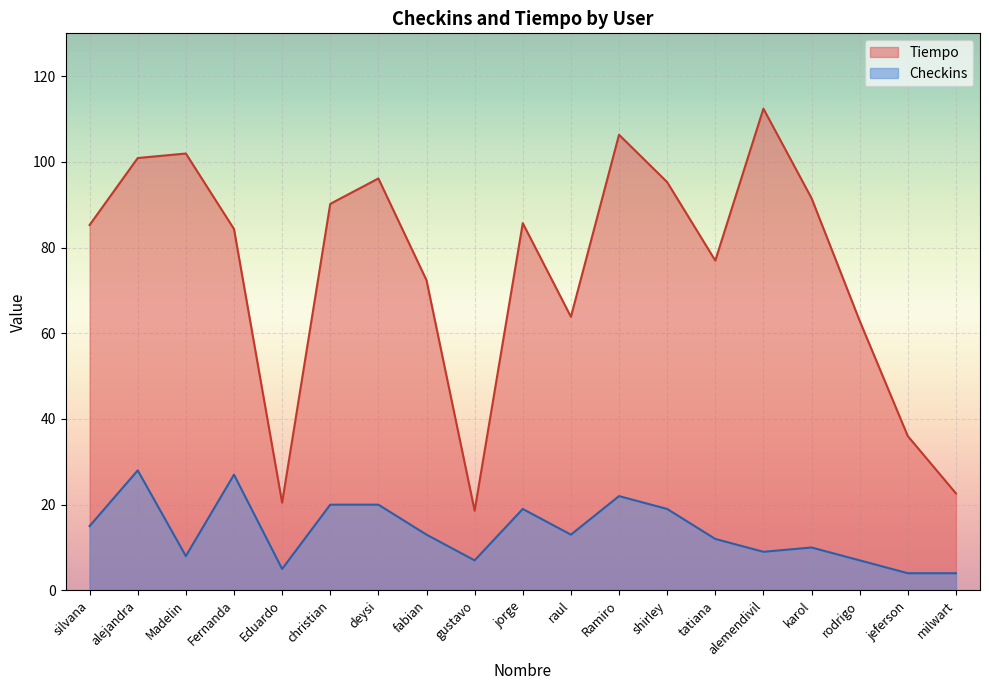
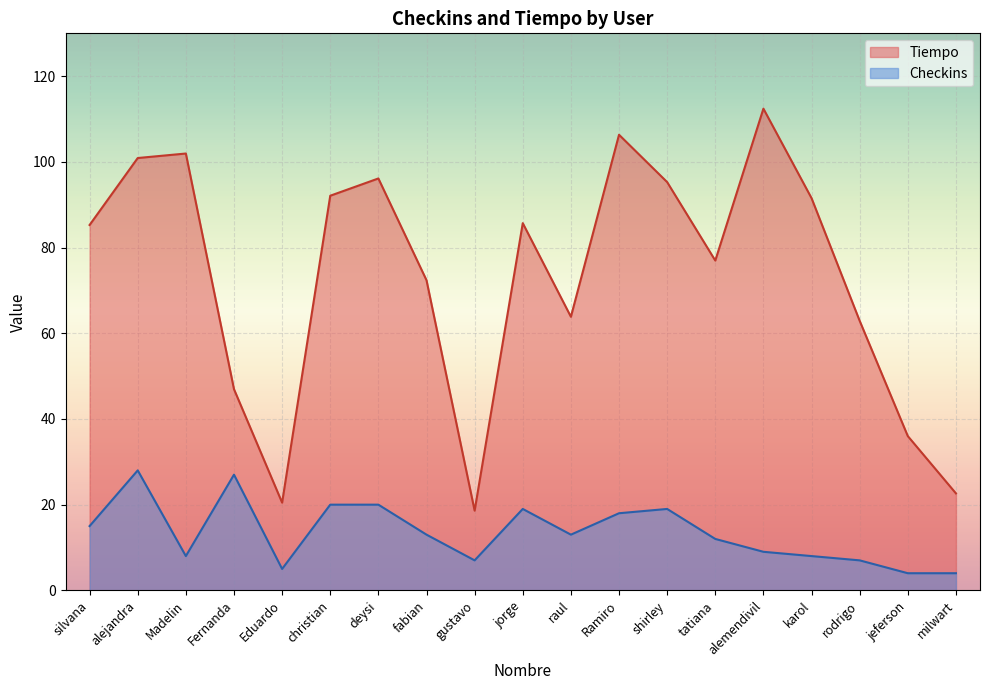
Tiempo, Fernanda: 84 -> 47
Tiempo, christian: 90 -> 92
Checkins, Ramiro: 22 -> 18
Checkins, karol: 10 -> 8
